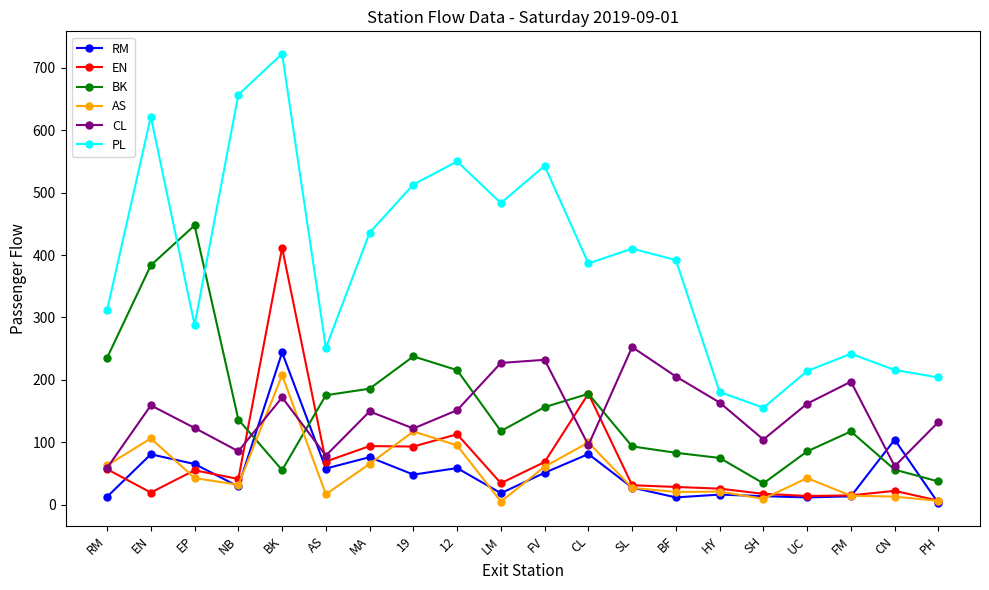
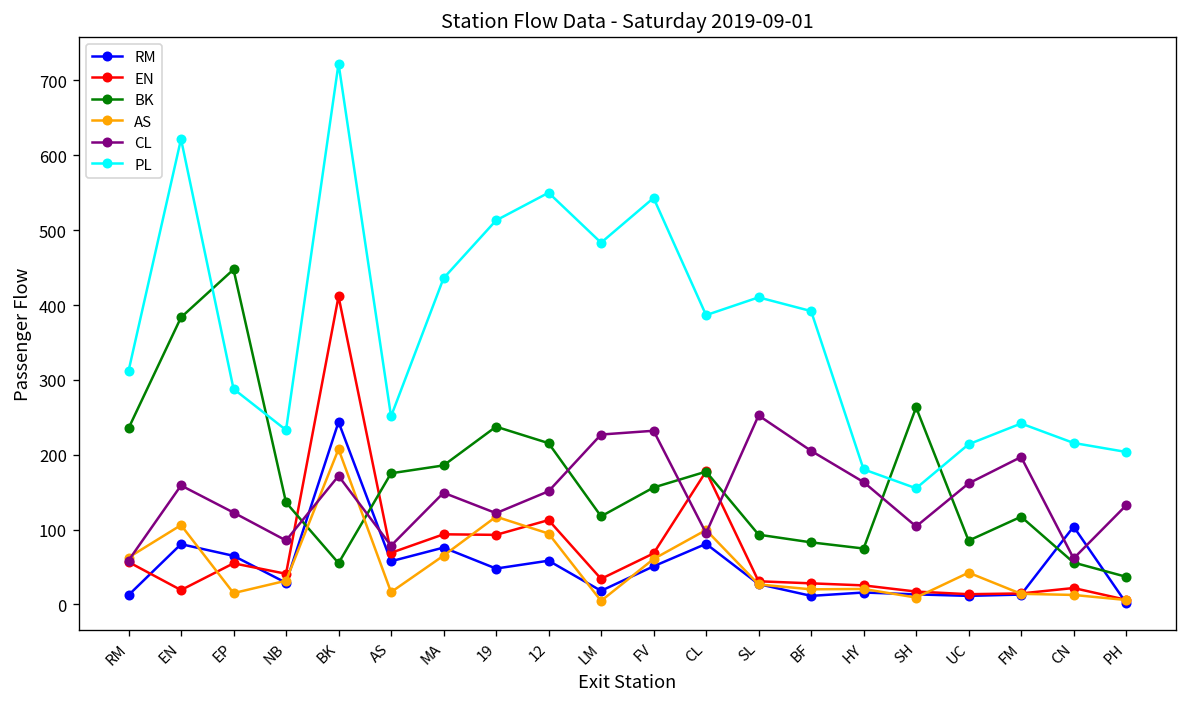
AS, EP: 40 -> 20
PL, NB: 660 -> 230
BK, SH: 30 -> 260
